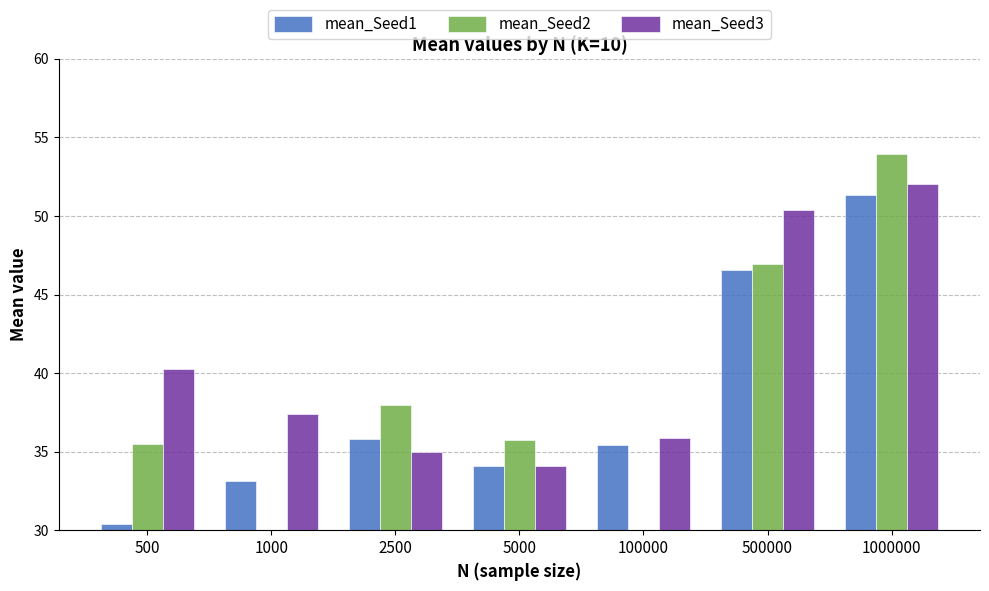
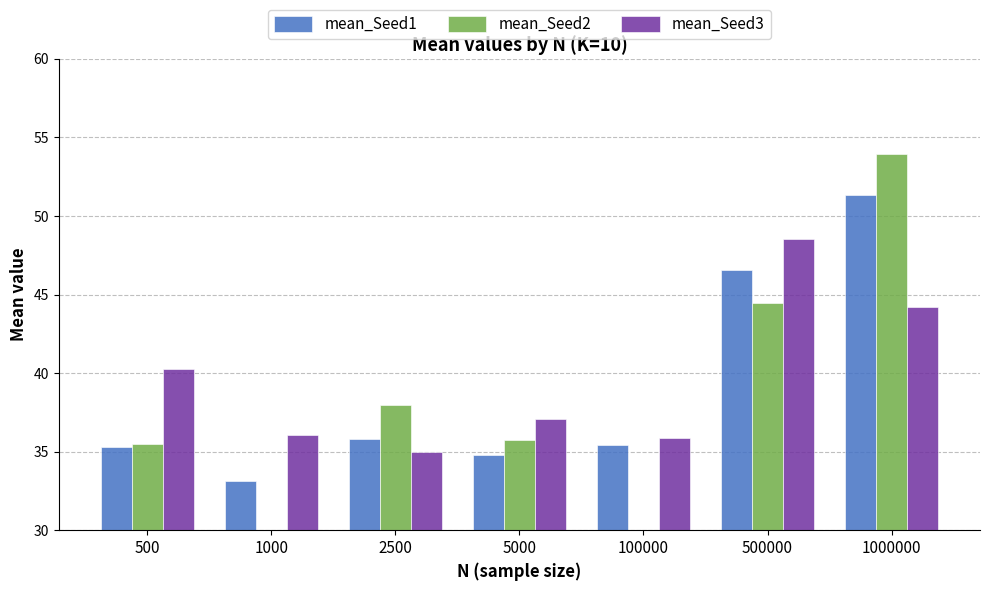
mean_Seed1, 500: 30.4 -> 35.3
mean_Seed3, 1000: 37.4 -> 36.0
mean_Seed1, 5000: 34.1 -> 34.8
mean_Seed3, 5000: 34.1 -> 37.1
mean_Seed2, 500000: 46.9 -> 44.4
mean_Seed3, 500000: 50.4 -> 48.5
mean_Seed3, 1000000: 52.0 -> 44.2
